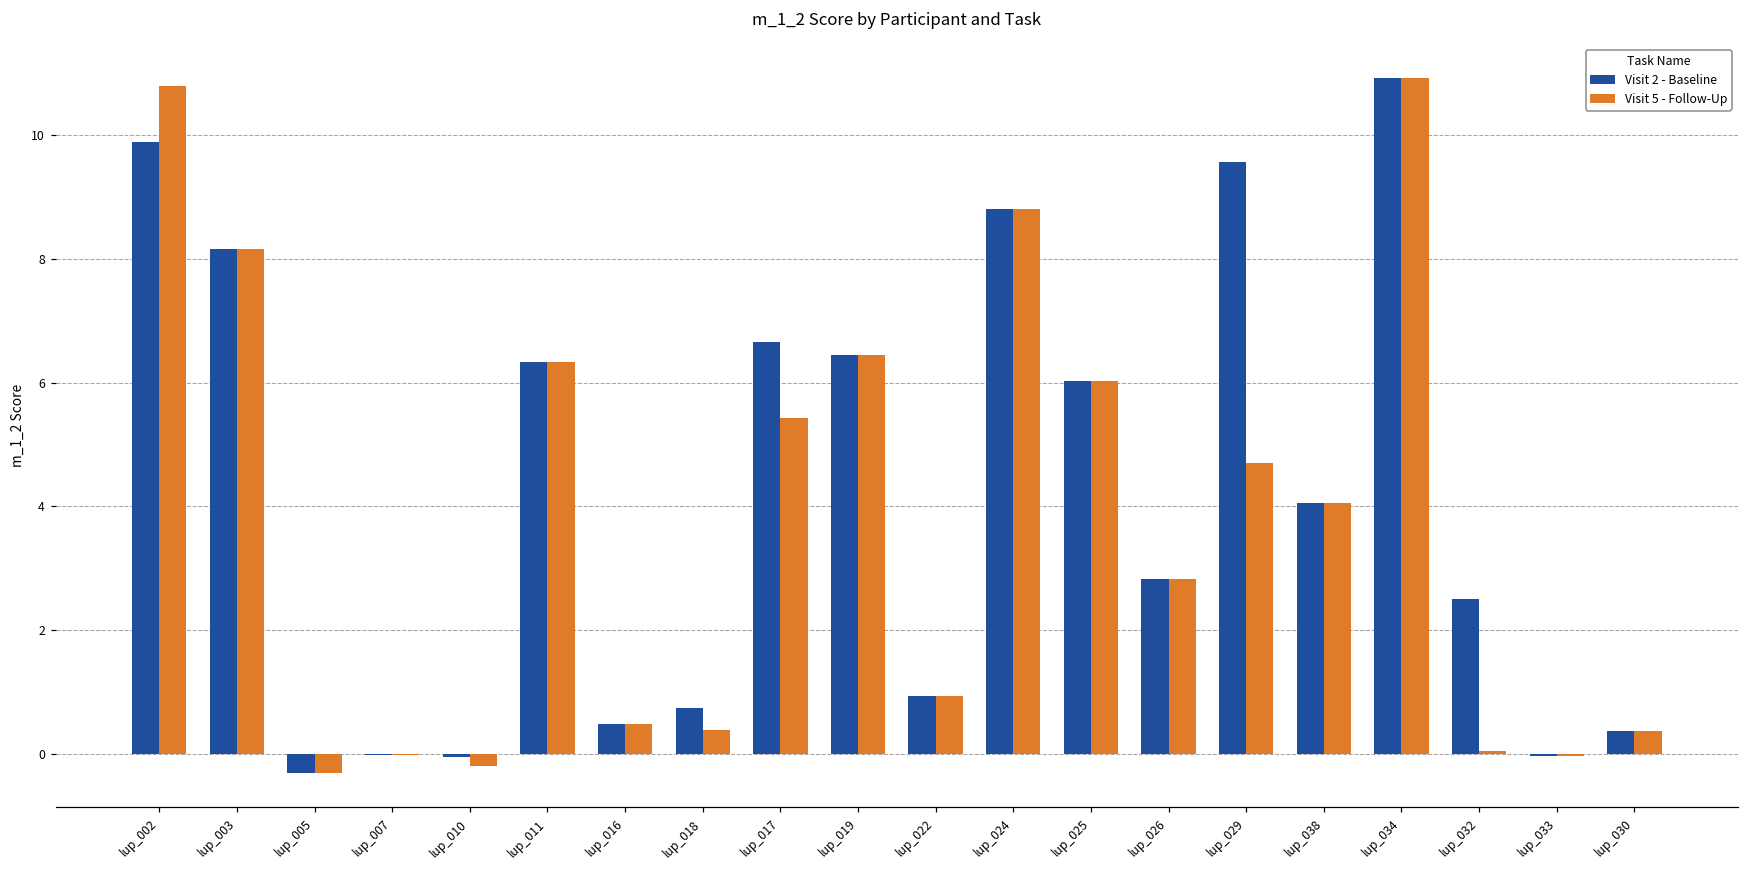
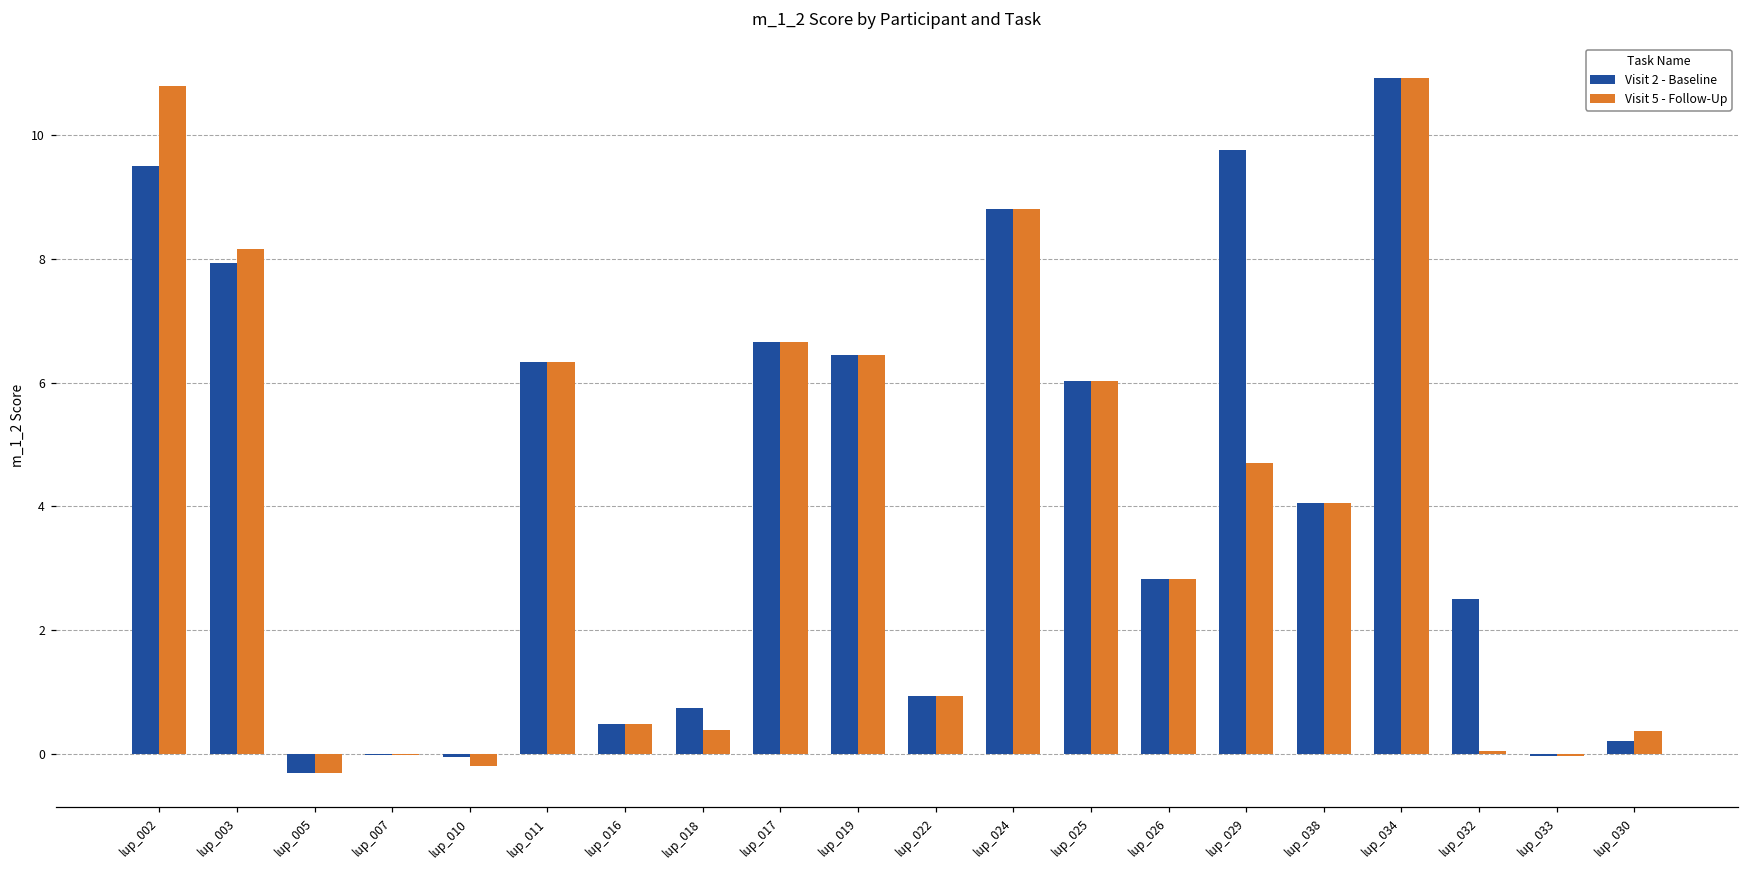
Visit 2 - Baseline, lup_002: 9.9 -> 9.5
Visit 2 - Baseline, lup_003: 8.2 -> 7.9
Visit 5 - Follow-Up, lup_017: 5.4 -> 6.7
Visit 2 - Baseline, lup_029: 9.6 -> 9.8
Visit 2 - Baseline, lup_030: 0.4 -> 0.2
